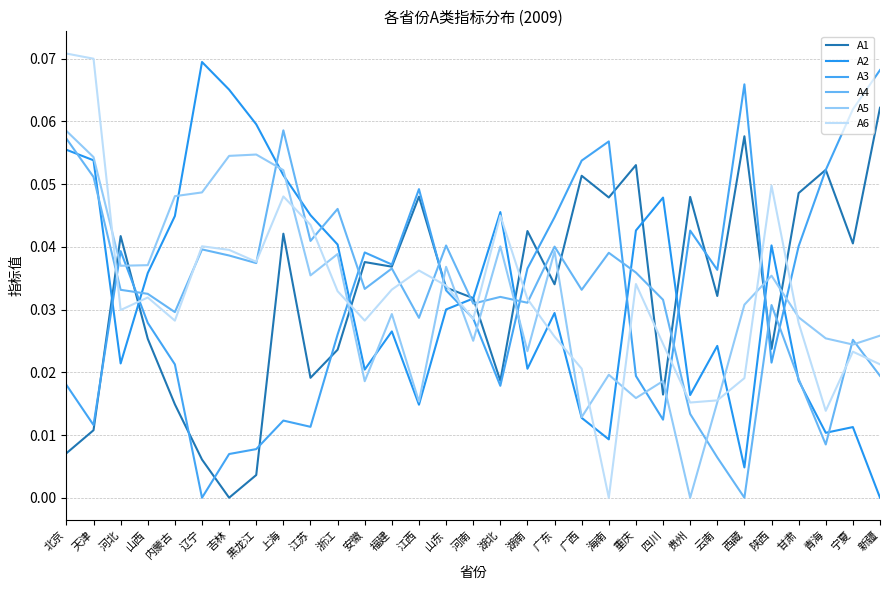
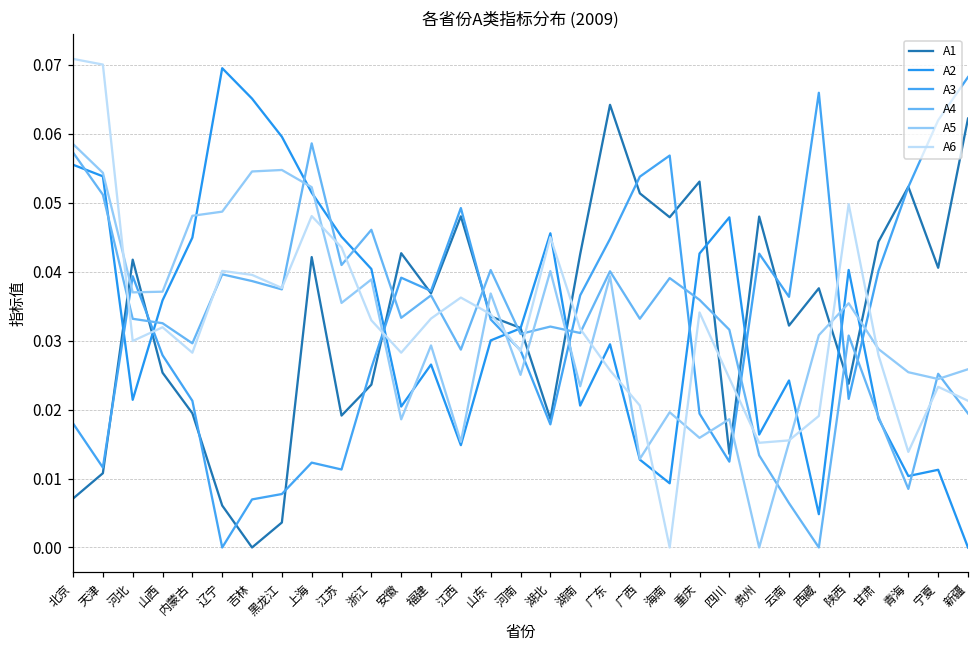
A1, 内蒙古: 0.015 -> 0.019
A1, 安徽: 0.038 -> 0.043
A1, 广东: 0.034 -> 0.064
A1, 四川: 0.016 -> 0.014
A1, 西藏: 0.058 -> 0.038
A1, 甘肃: 0.049 -> 0.044
